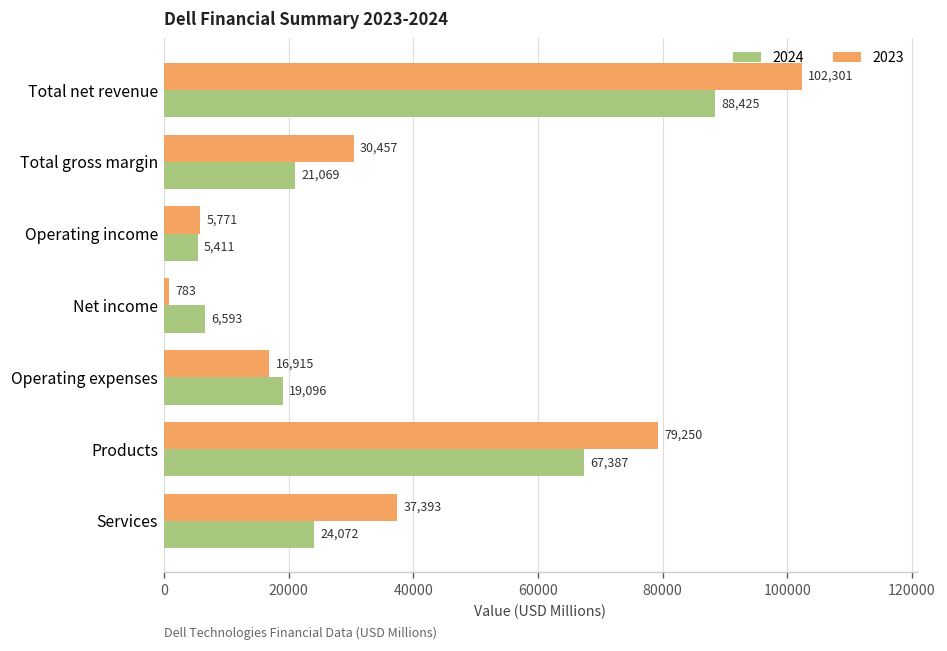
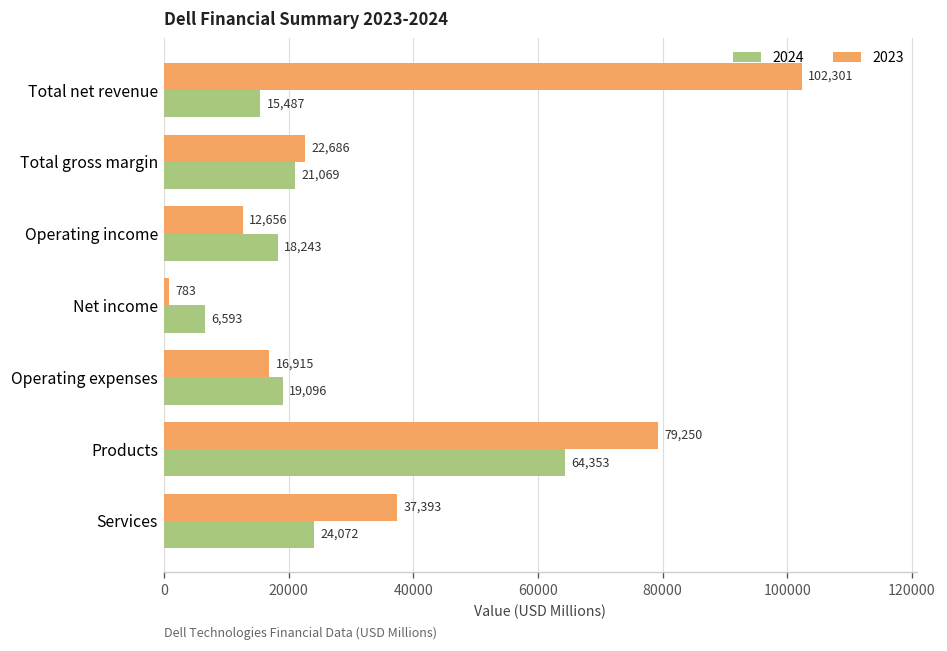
2024, Total net revenue: 88,425 -> 15,487
2023, Total gross margin: 30,457 -> 22,686
2023, Operating income: 5,771 -> 12,656
2024, Operating income: 5,411 -> 18,243
2024, Products: 67,387 -> 64,353
